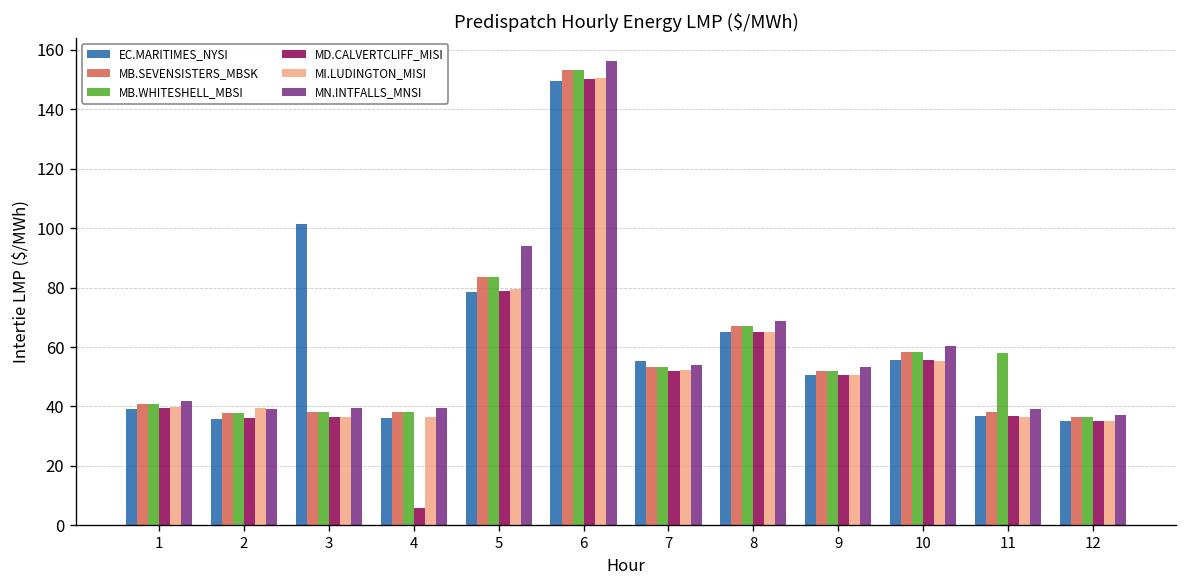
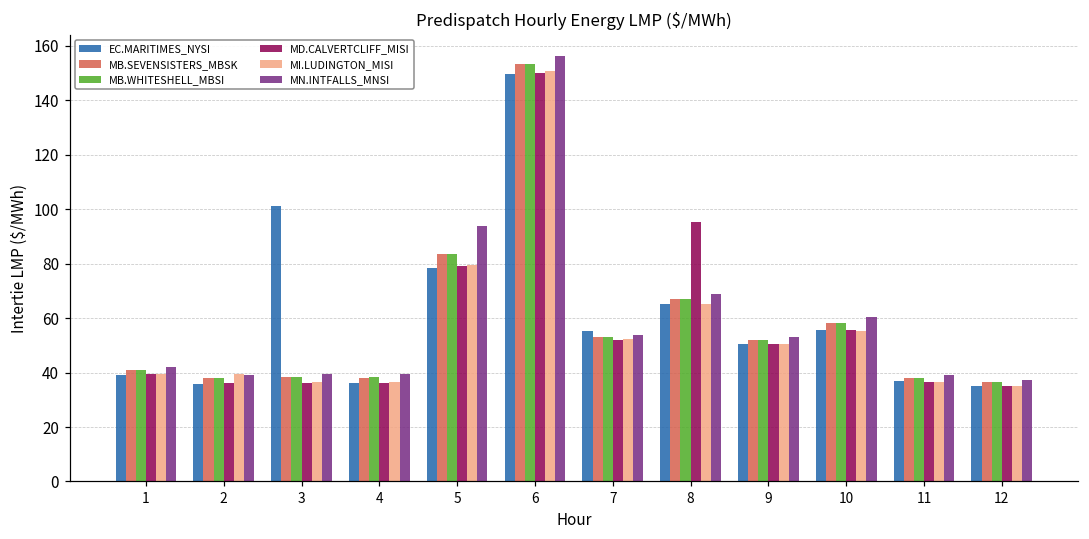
MD.CALVERTCLIFF_MISI, 4: 6 -> 36
MD.CALVERTCLIFF_MISI, 8: 65 -> 95
MB.WHITESHELL_MBSI, 11: 58 -> 38
